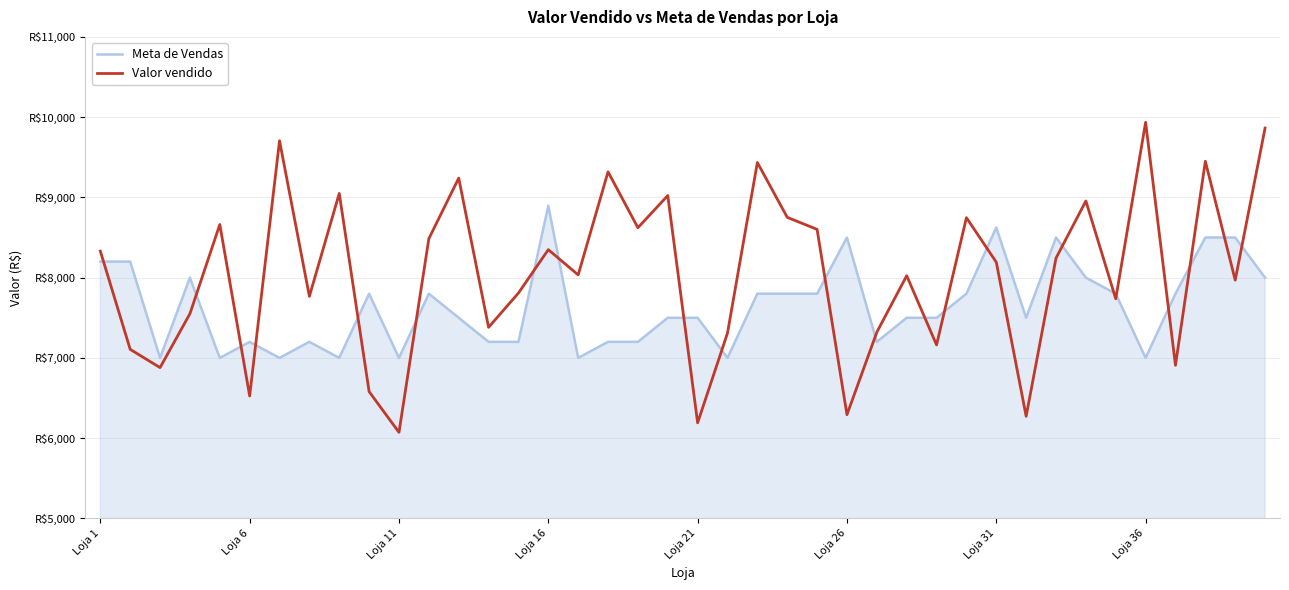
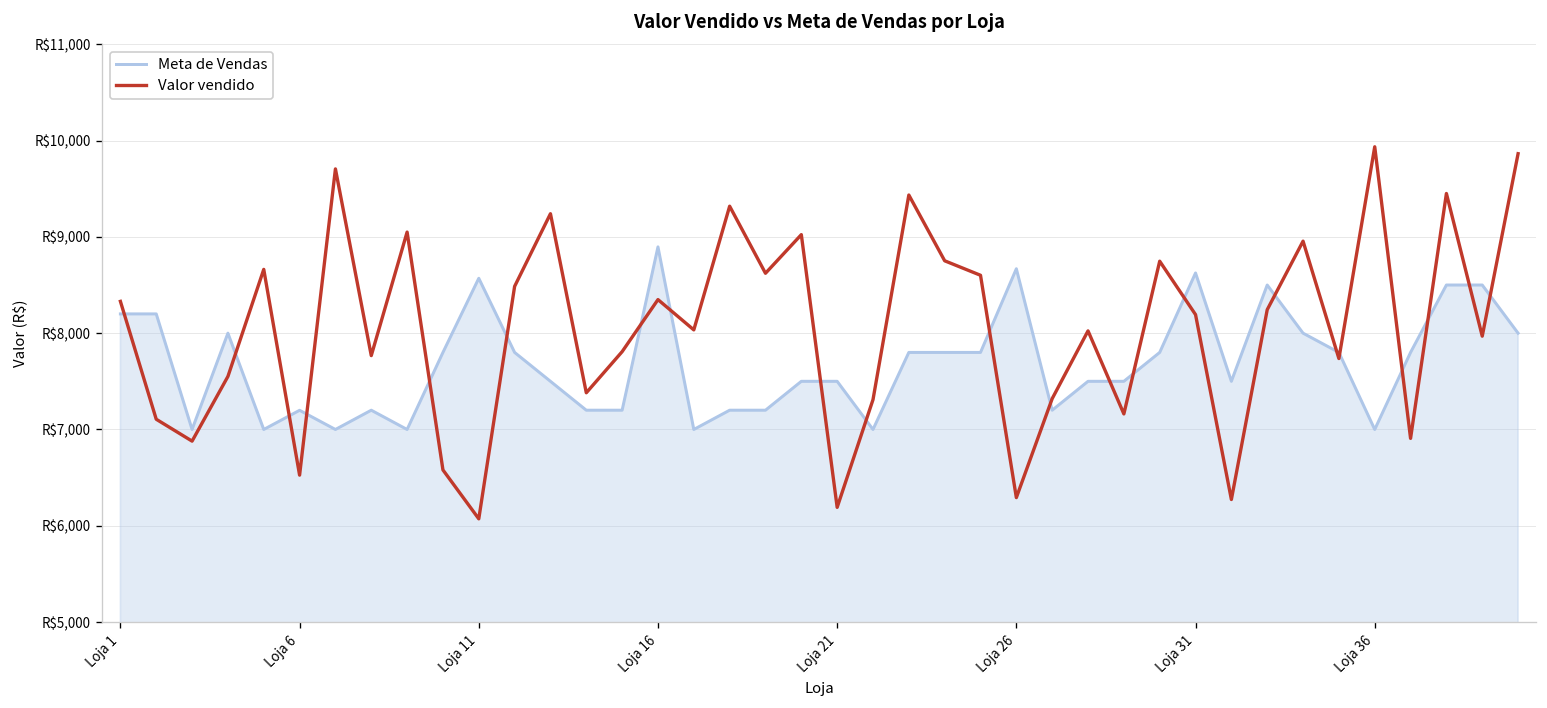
Meta de Vendas, Loja 11: R$7,000 -> R$8,600
Meta de Vendas, Loja 26: R$8,500 -> R$8,700
